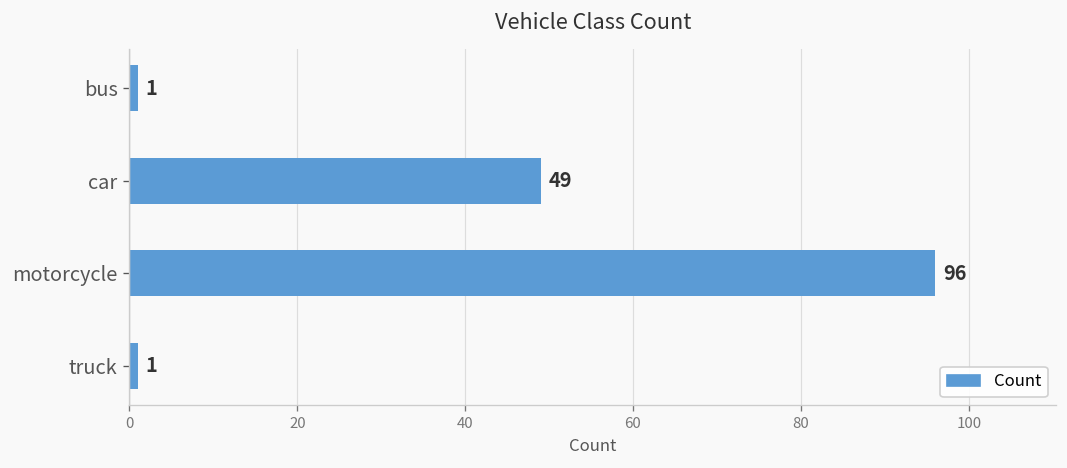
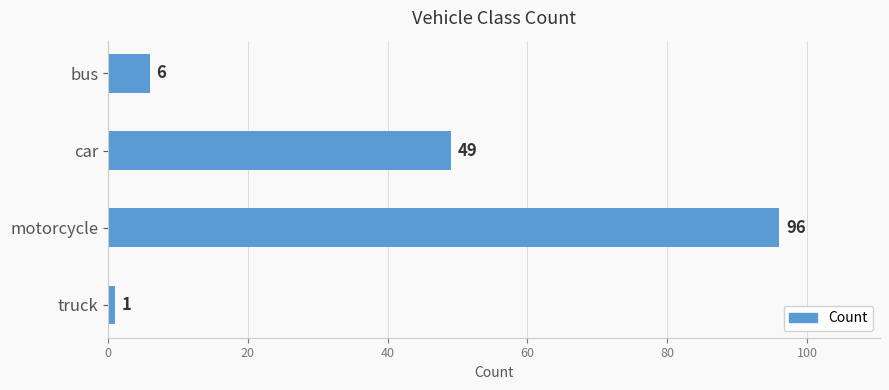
bus: 1 -> 6
